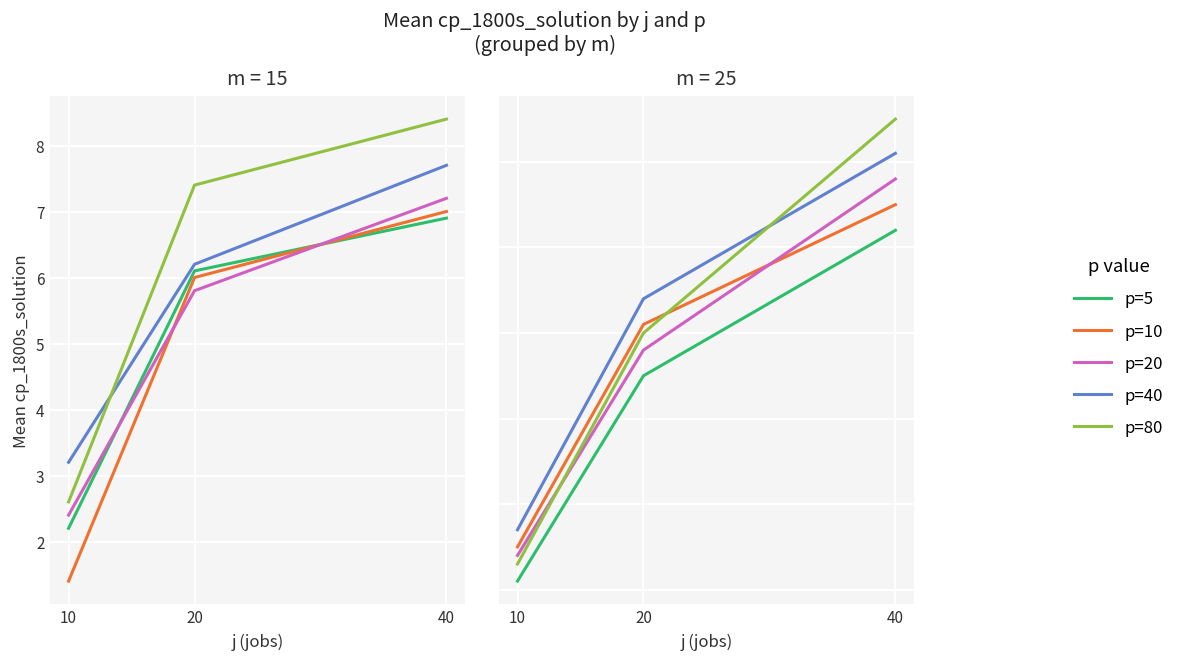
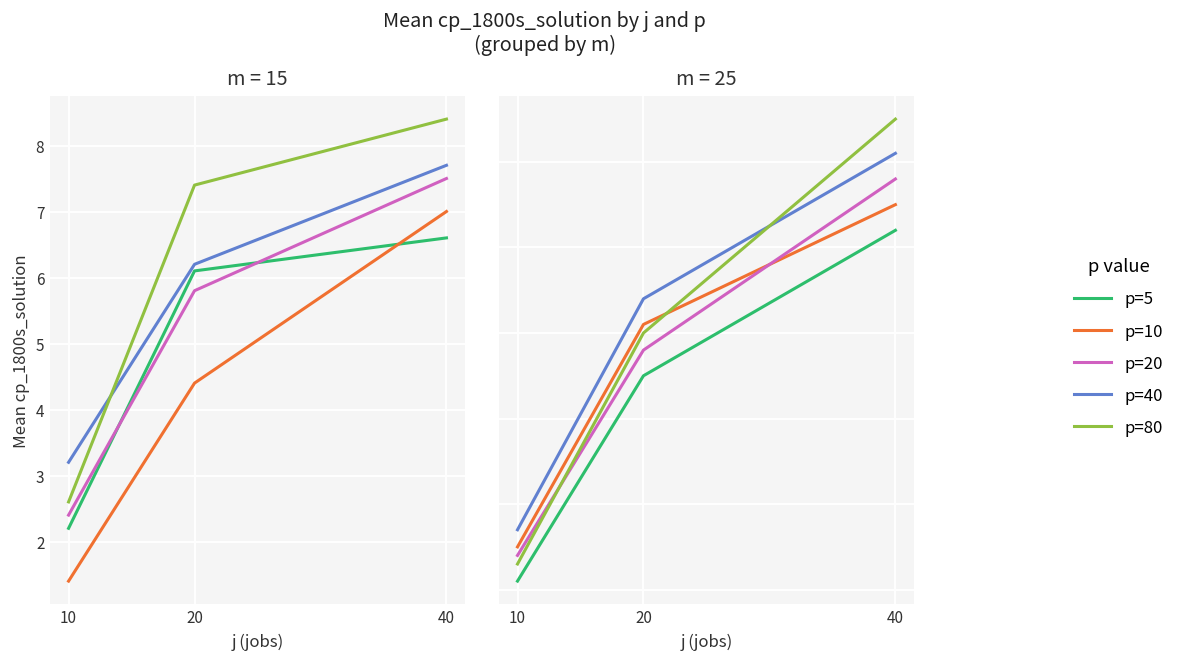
m = 15, p=10, 20: 6.0 -> 4.4
m = 15, p=5, 40: 6.9 -> 6.6
m = 15, p=20, 40: 7.2 -> 7.5
